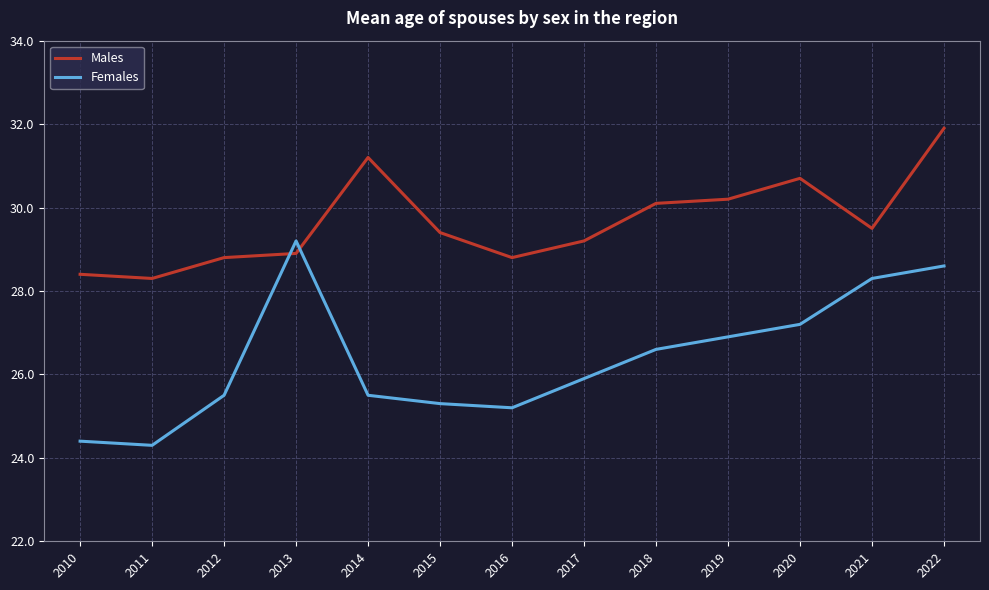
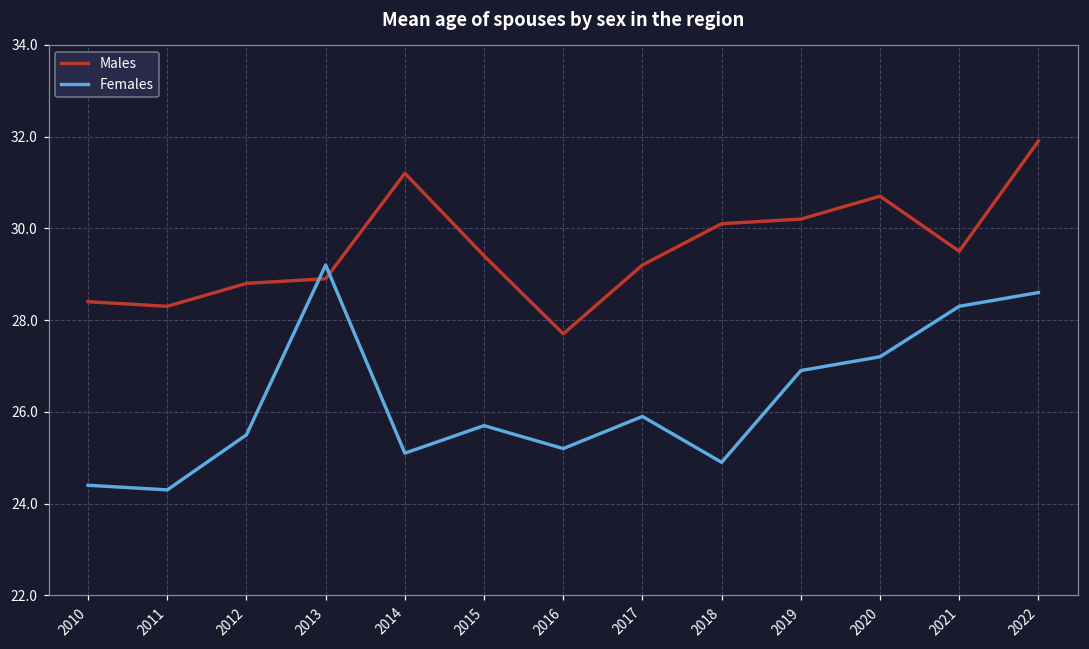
Females, 2014: 25.5 -> 25.1
Females, 2015: 25.3 -> 25.7
Males, 2016: 28.8 -> 27.7
Females, 2018: 26.6 -> 24.9
